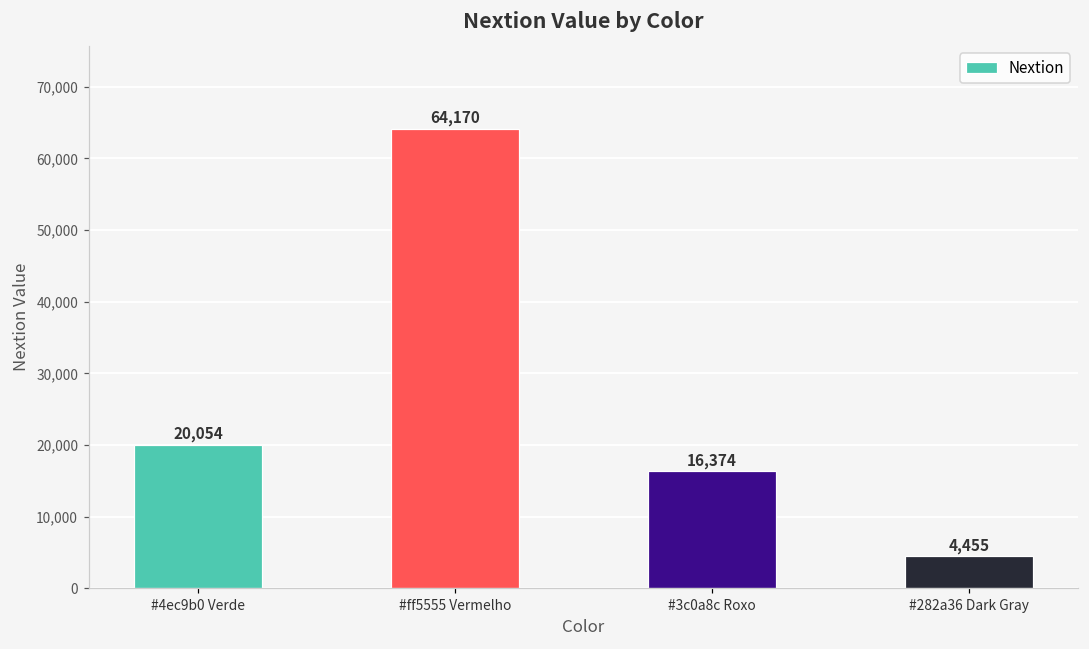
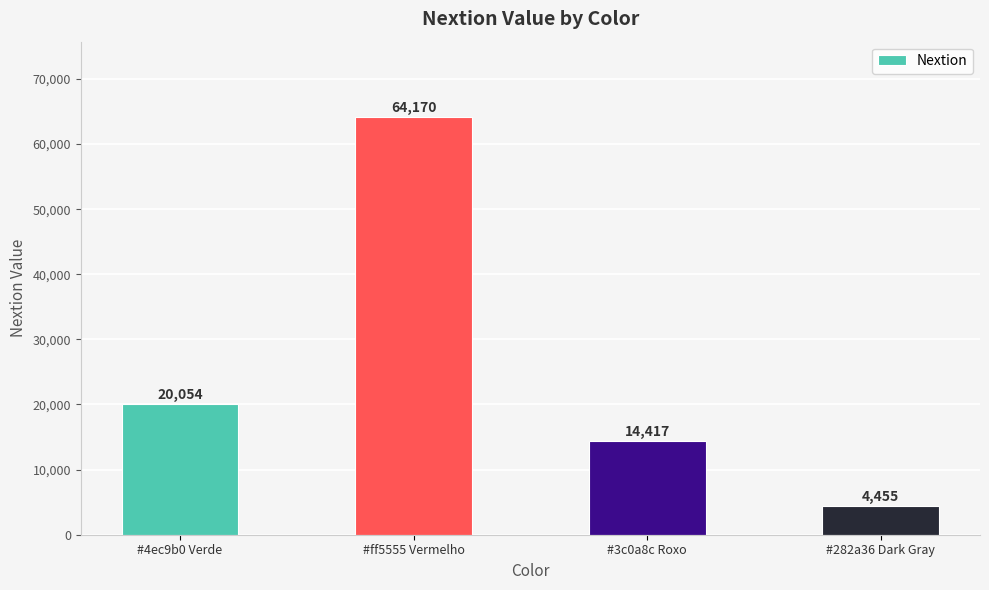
#3c0a8c Roxo: 16,374 -> 14,417
